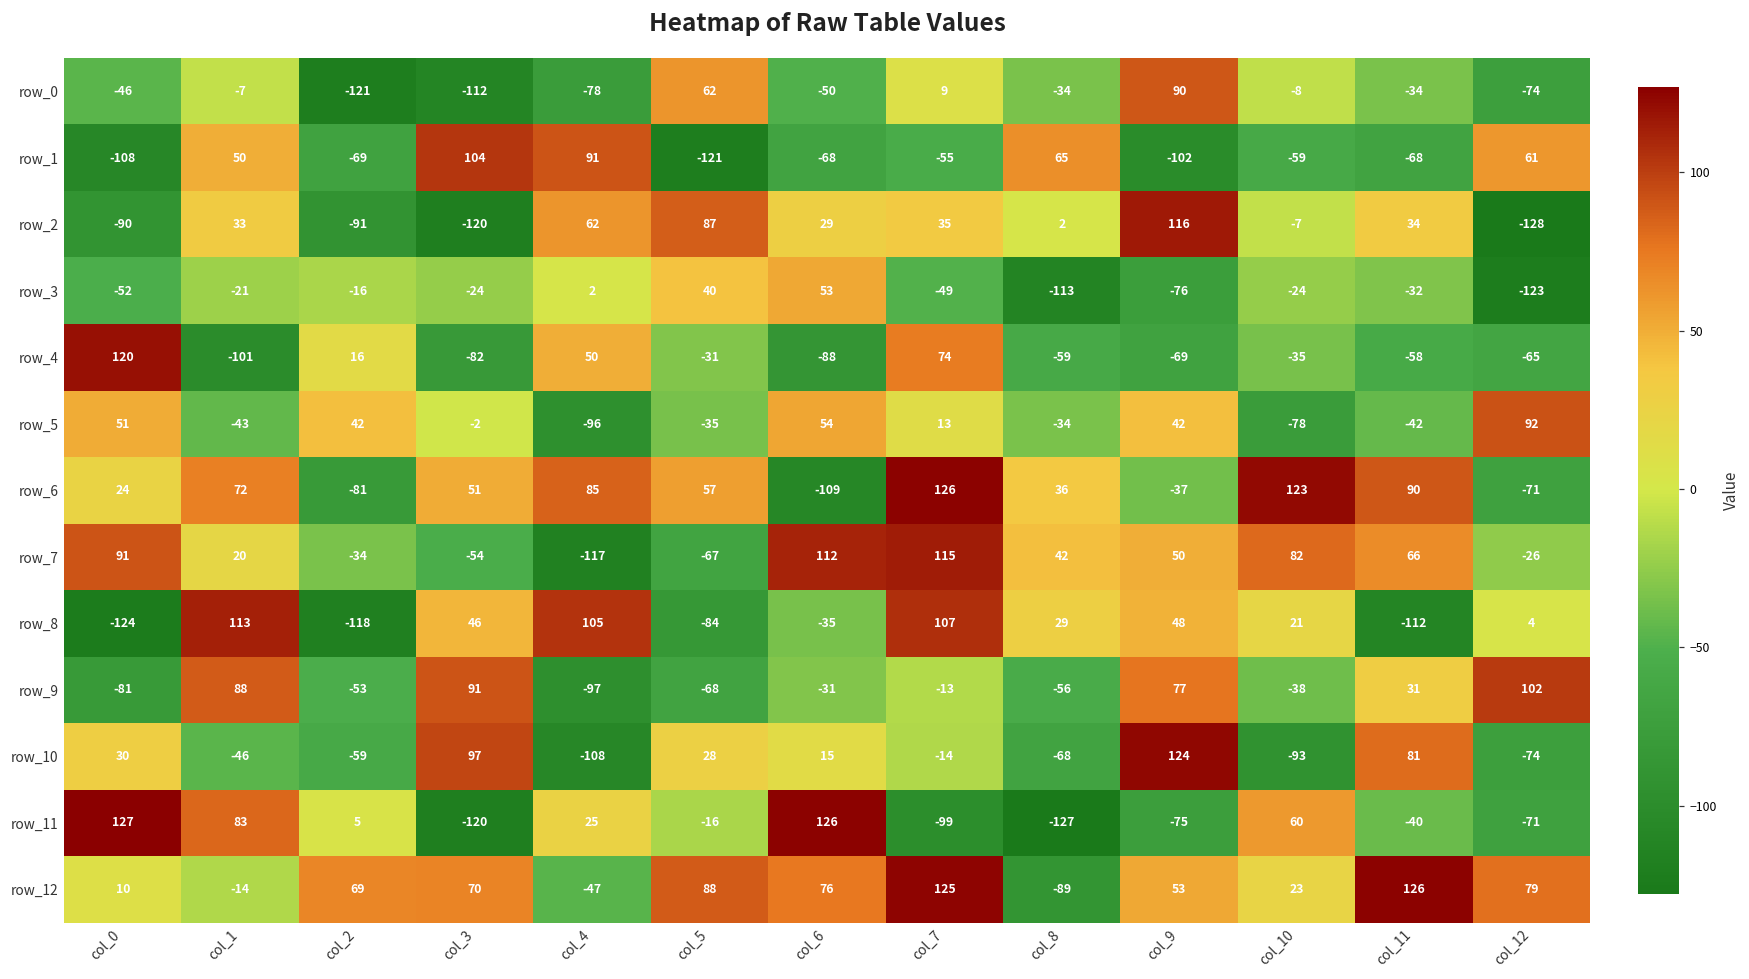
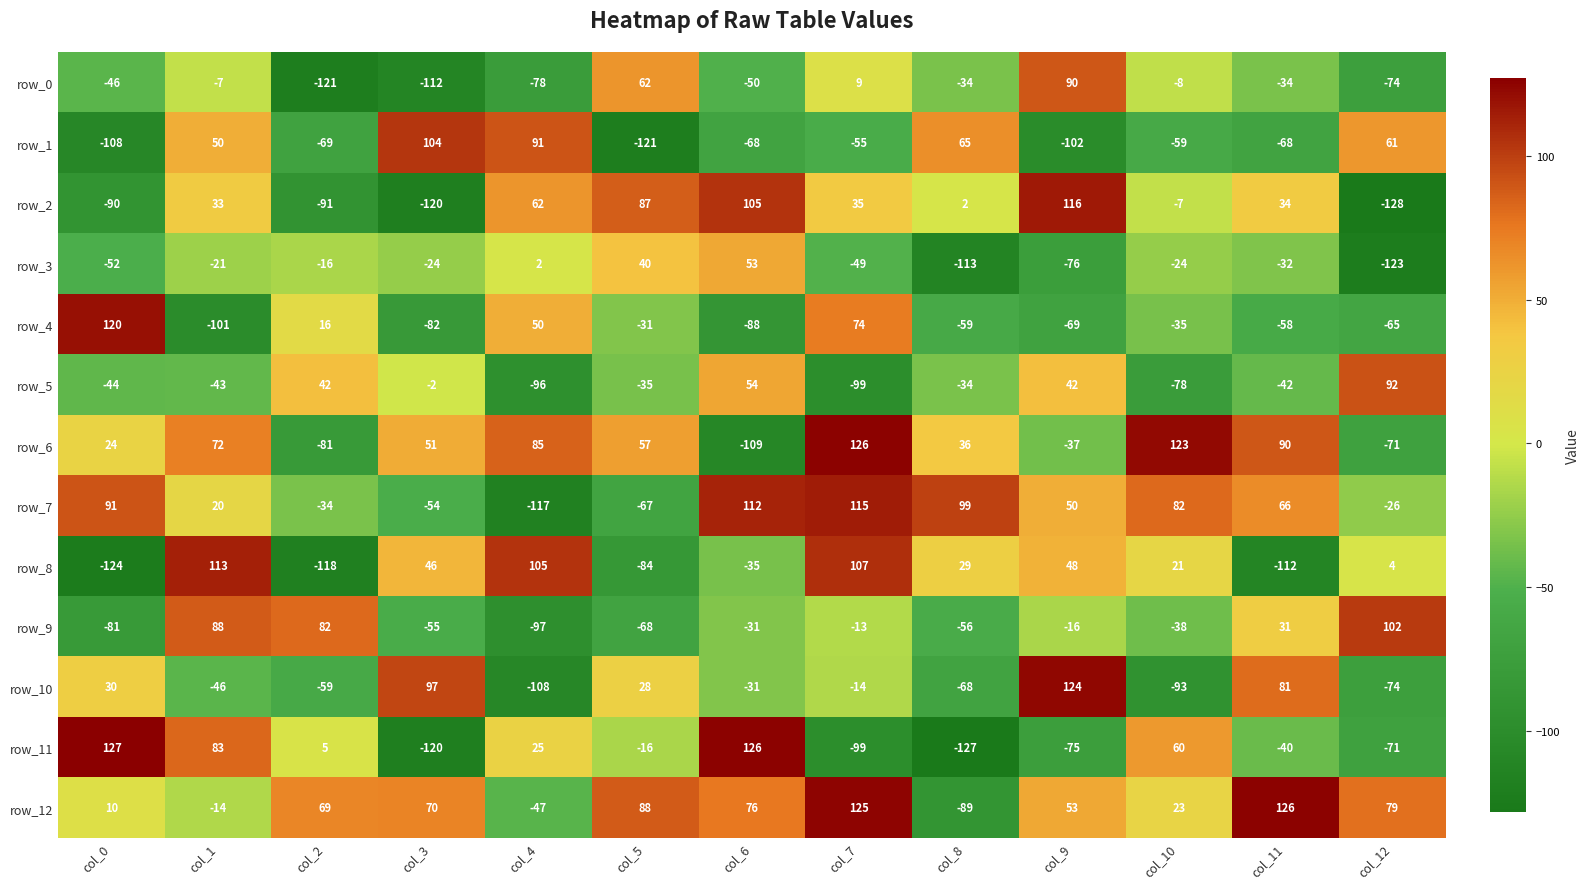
row_2, col_6: 29 -> 105
row_5, col_0: 51 -> -44
row_5, col_7: 13 -> -99
row_7, col_8: 42 -> 99
row_9, col_2: -53 -> 82
row_9, col_3: 91 -> -55
row_9, col_9: 77 -> -16
row_10, col_6: 15 -> -31
